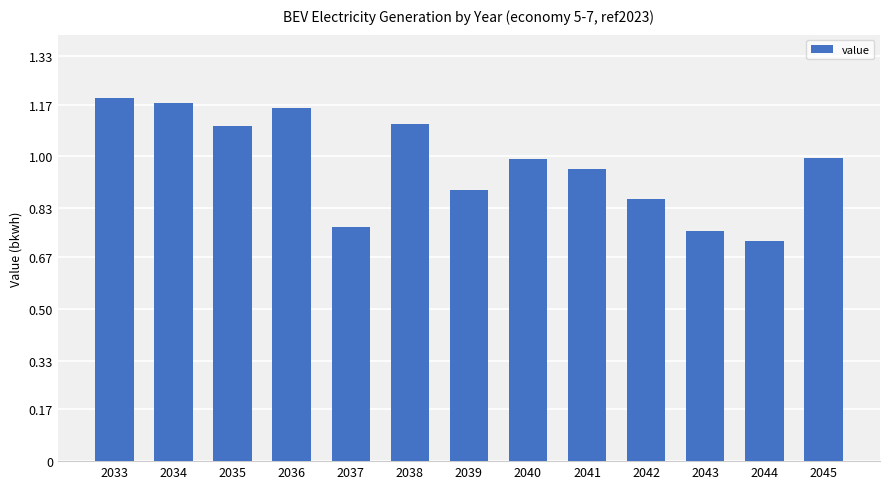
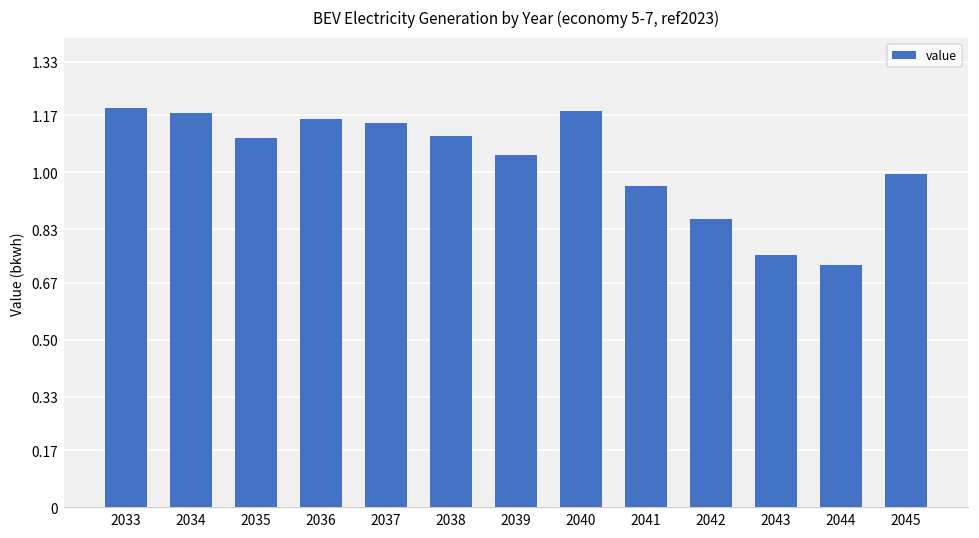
2037: 0.77 -> 1.15
2039: 0.89 -> 1.05
2040: 0.99 -> 1.18
